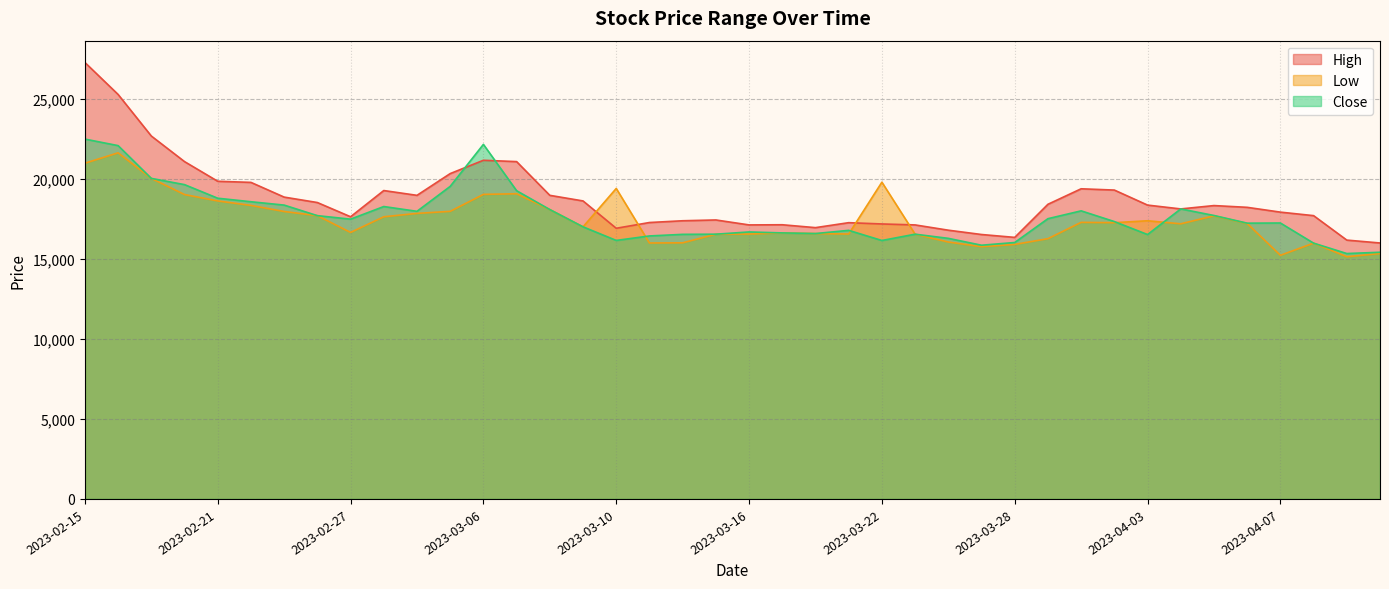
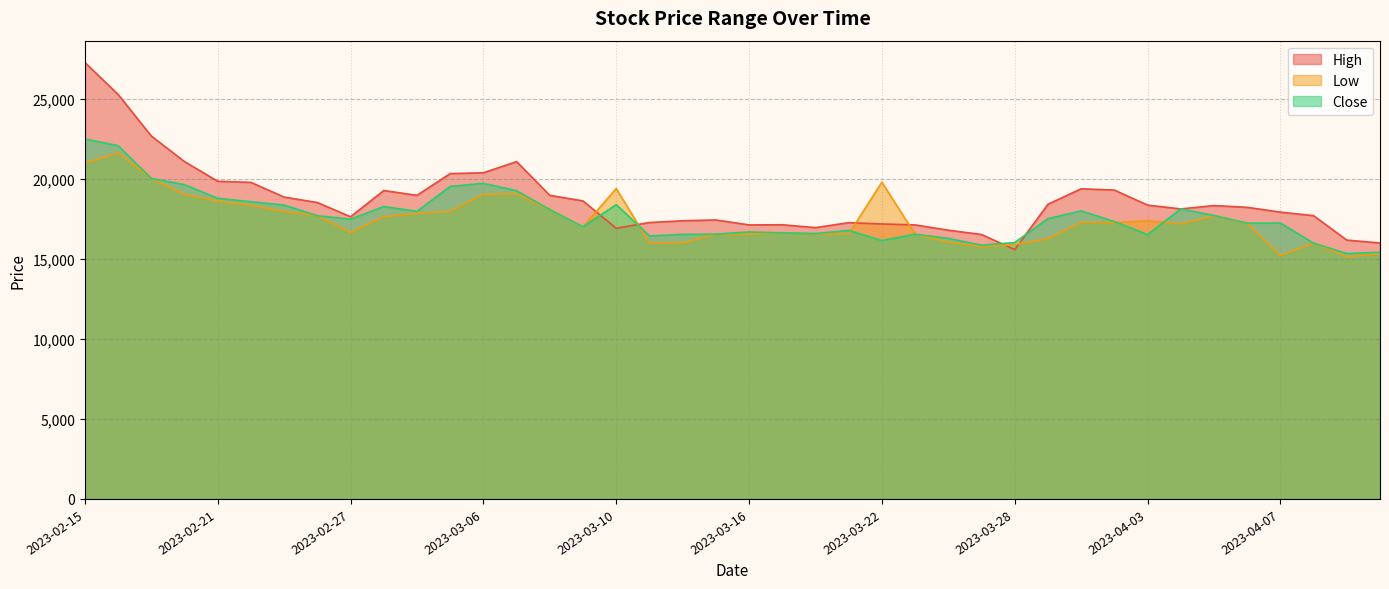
High, 2023-03-06: 21,200 -> 20,400
Close, 2023-03-06: 22,200 -> 19,700
Close, 2023-03-10: 16,200 -> 18,400
High, 2023-03-28: 16,400 -> 15,600
